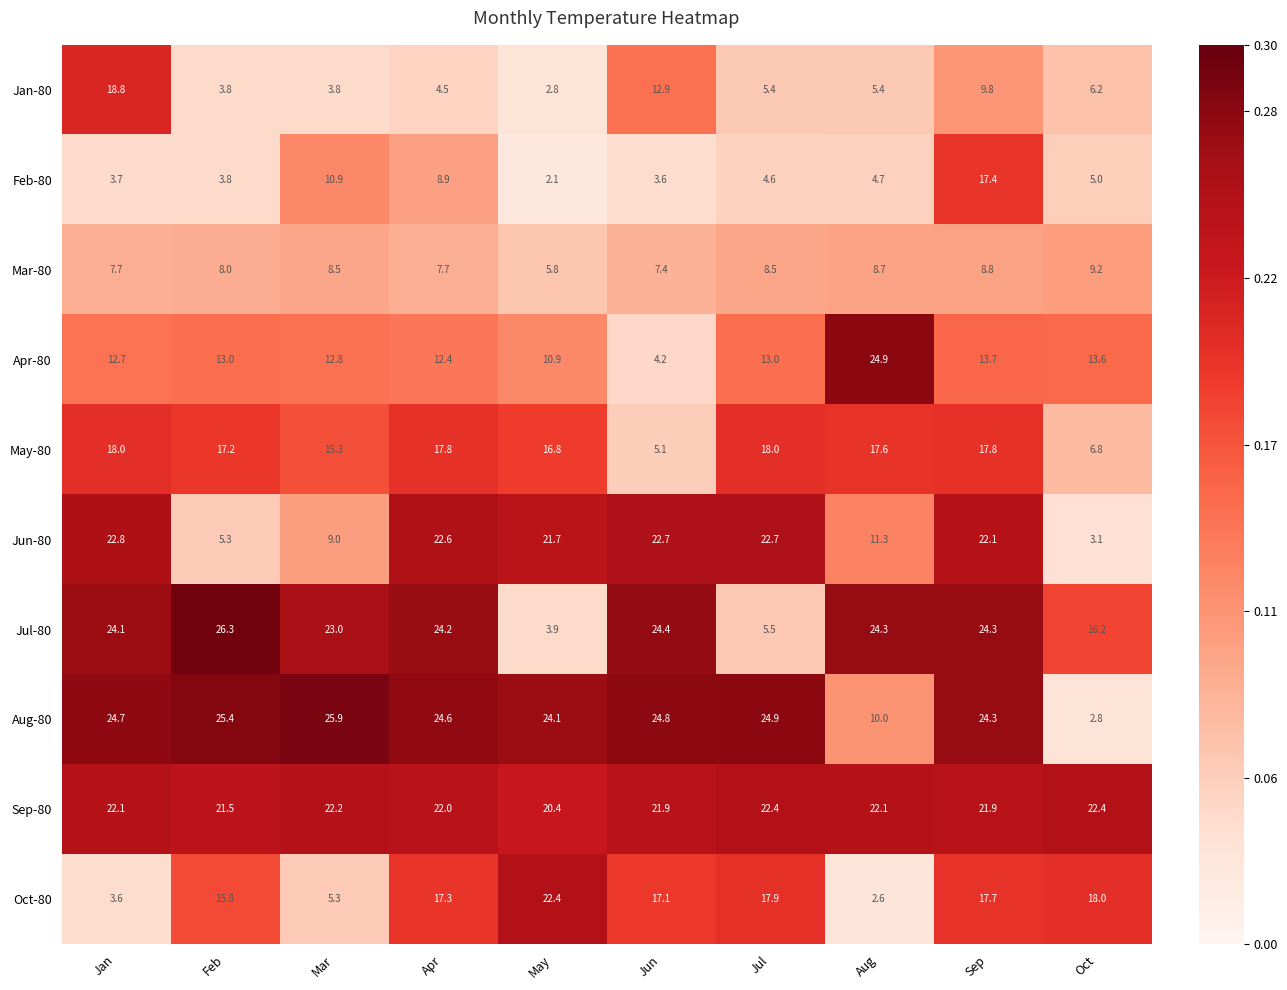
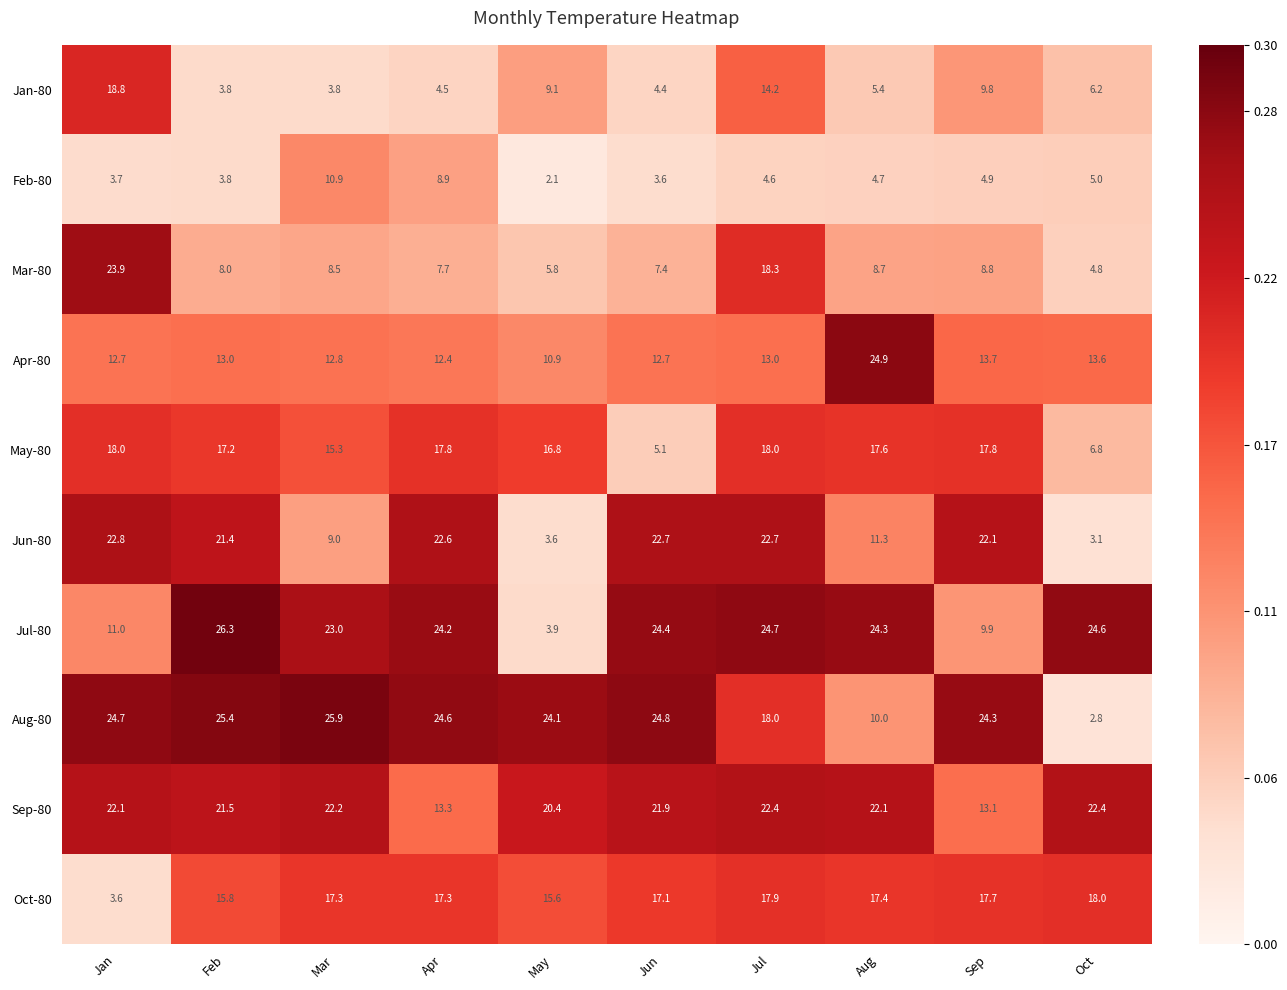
Jan-80, May: 2.8 -> 9.1
Jan-80, Jun: 12.9 -> 4.4
Jan-80, Jul: 5.4 -> 14.2
Feb-80, Sep: 17.4 -> 4.9
Mar-80, Jan: 7.7 -> 23.9
Mar-80, Jul: 8.5 -> 18.3
Mar-80, Oct: 9.2 -> 4.8
Apr-80, Jun: 4.2 -> 12.7
Jun-80, Feb: 5.3 -> 21.4
Jun-80, May: 21.7 -> 3.6
Jul-80, Jan: 24.1 -> 11.0
Jul-80, Jul: 5.5 -> 24.7
Jul-80, Sep: 24.3 -> 9.9
Jul-80, Oct: 16.2 -> 24.6
Aug-80, Jul: 24.9 -> 18.0
Sep-80, Apr: 22.0 -> 13.3
Sep-80, Sep: 21.9 -> 13.1
Oct-80, Mar: 5.3 -> 17.3
Oct-80, May: 22.4 -> 15.6
Oct-80, Aug: 2.6 -> 17.4
